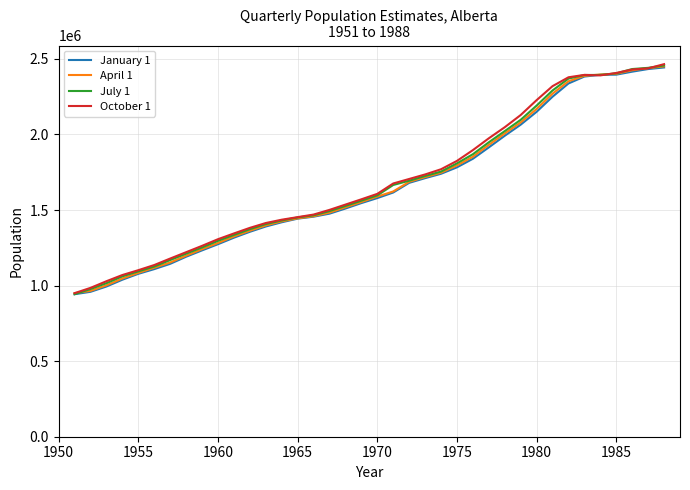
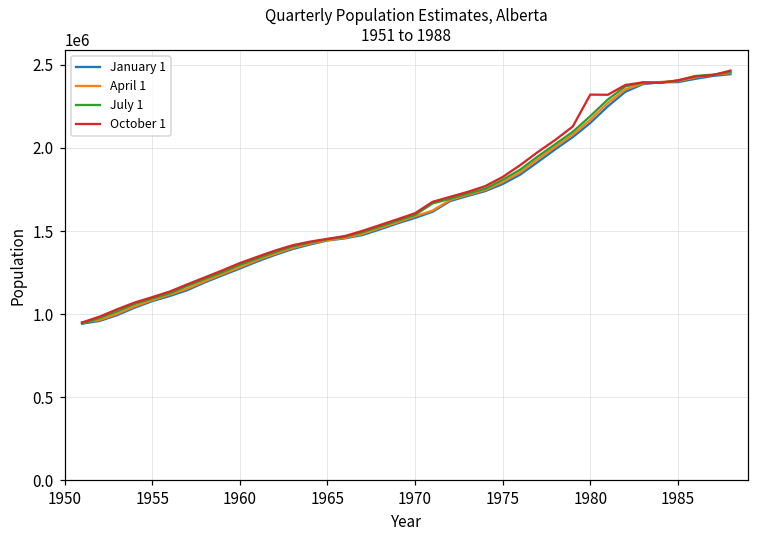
October 1, 1980: 2230000 -> 2320000
